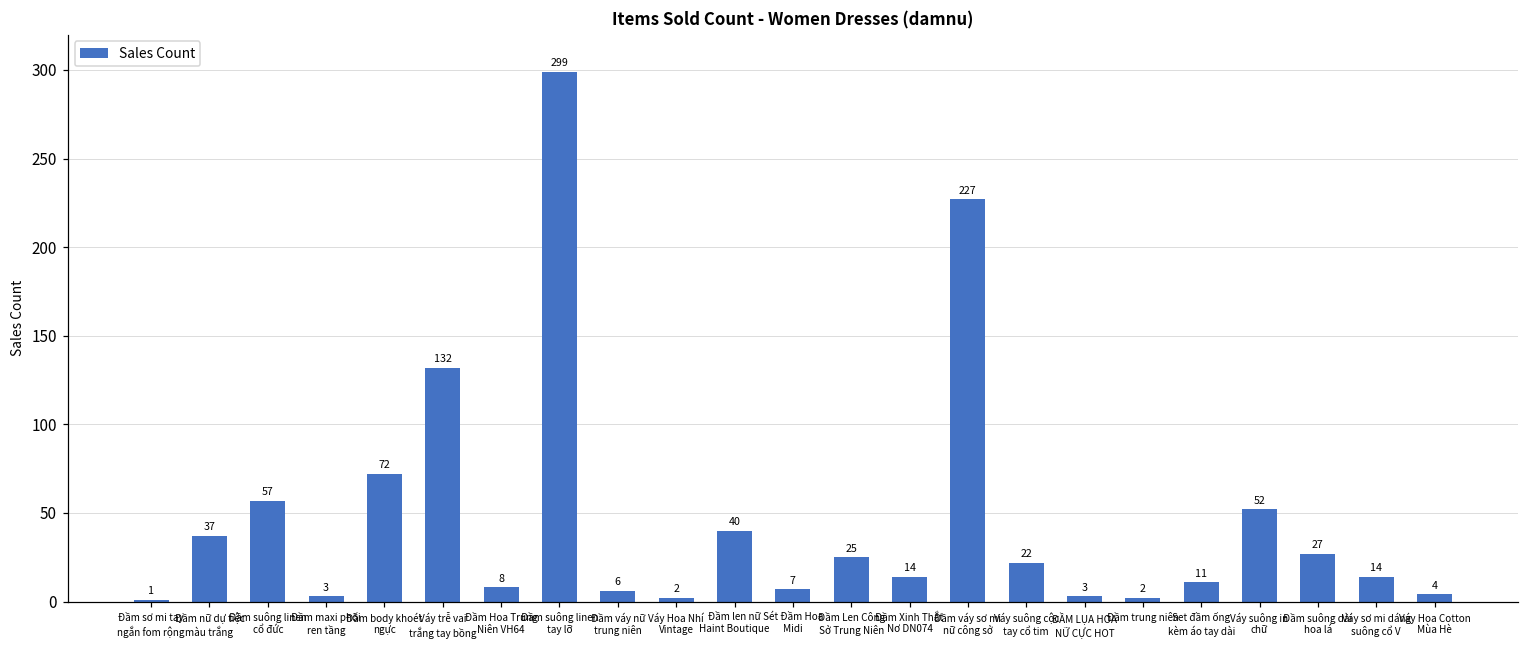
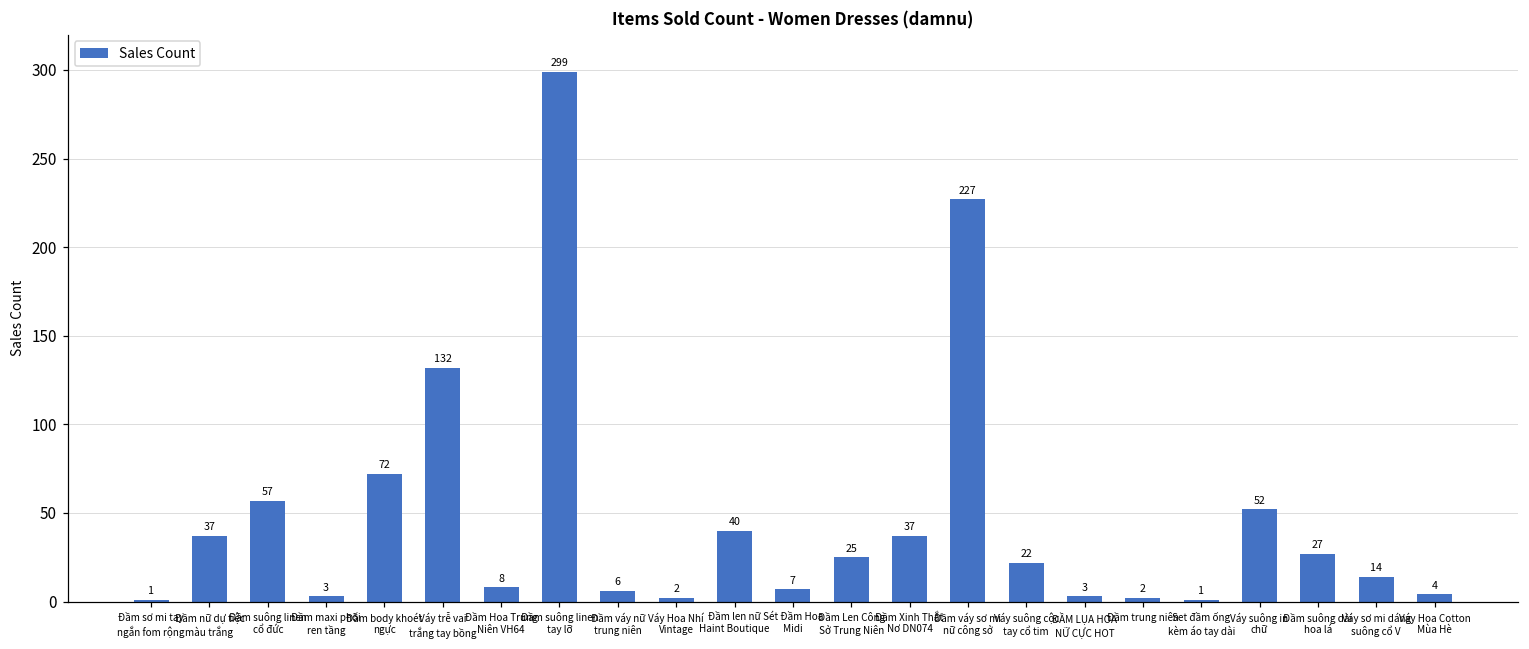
Đầm Xinh Thắt Nơ DN074: 14 -> 37
Set đầm ống kèm áo tay dài: 11 -> 1
